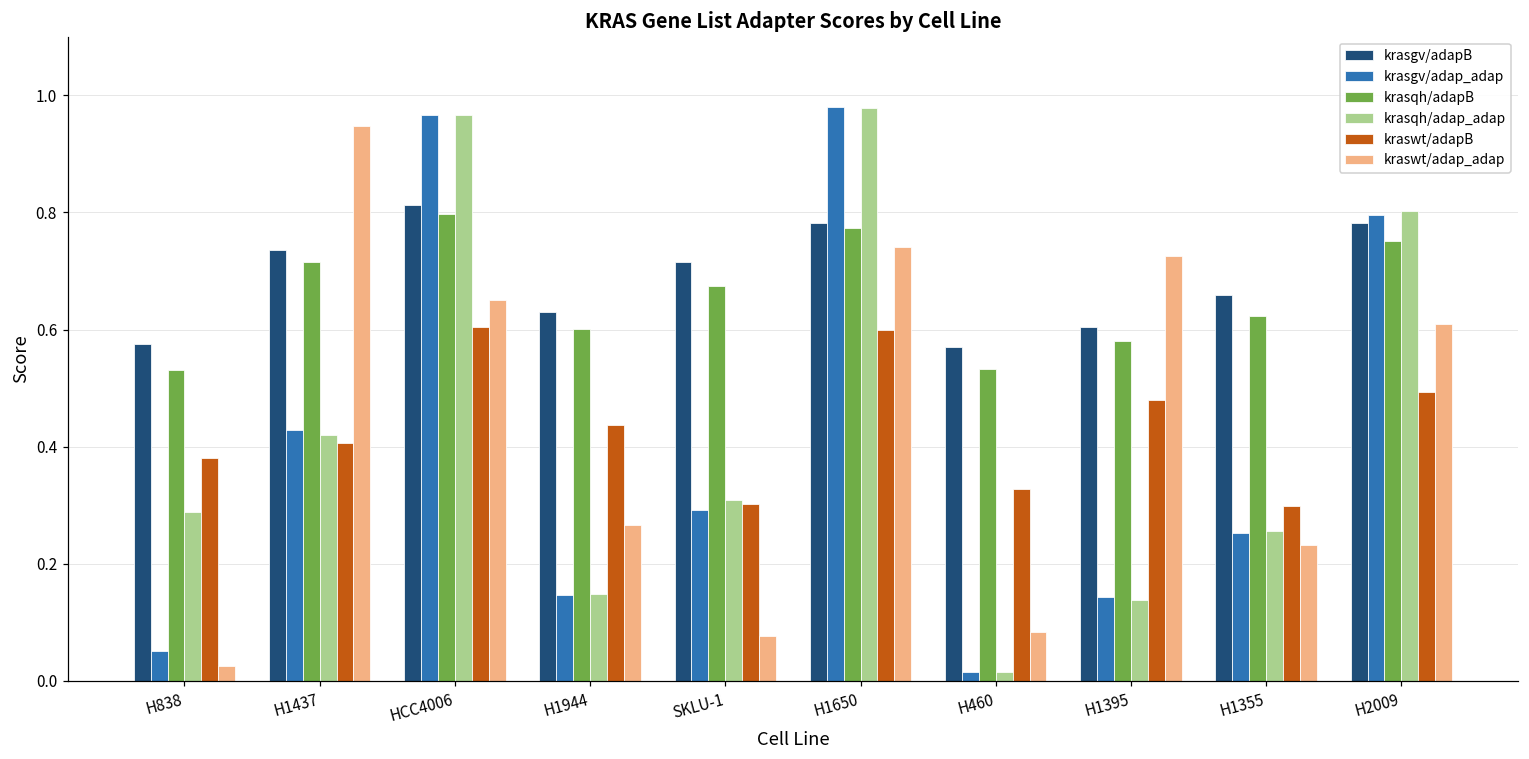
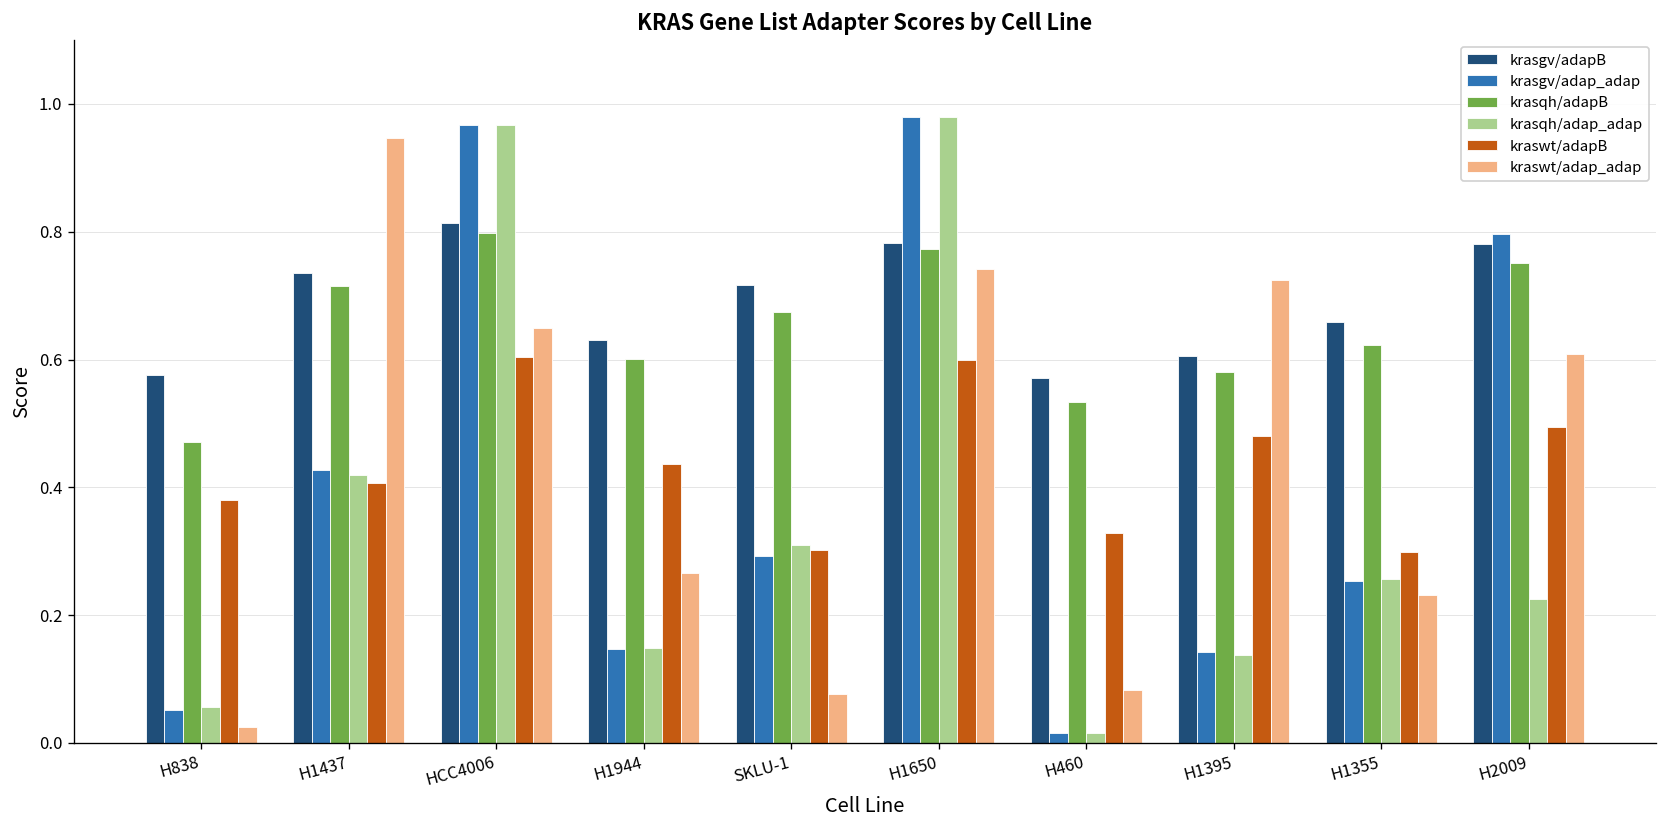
krasqh/adapB, H838: 0.53 -> 0.47
krasqh/adap_adap, H838: 0.29 -> 0.06
krasqh/adap_adap, H2009: 0.80 -> 0.22
